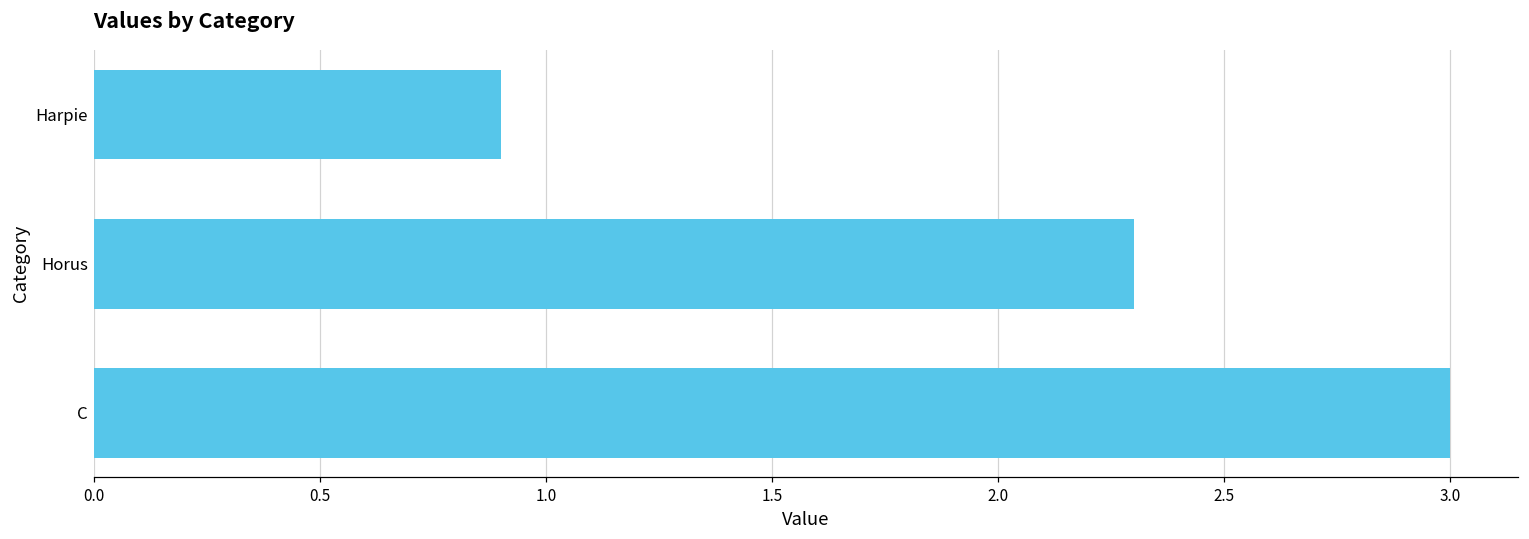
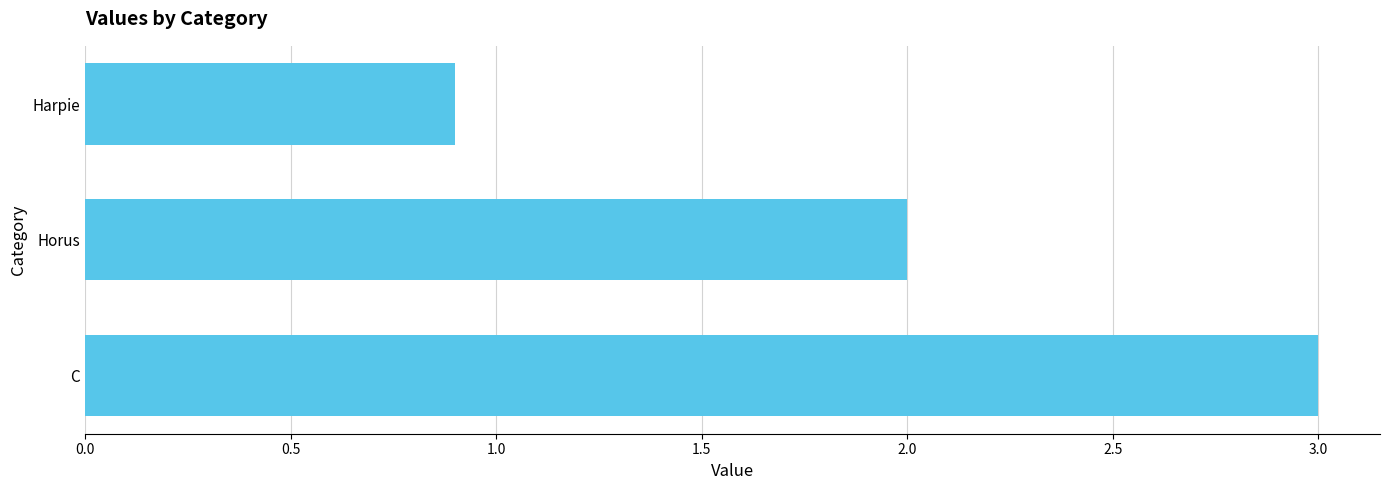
Horus: 2.3 -> 2.0
